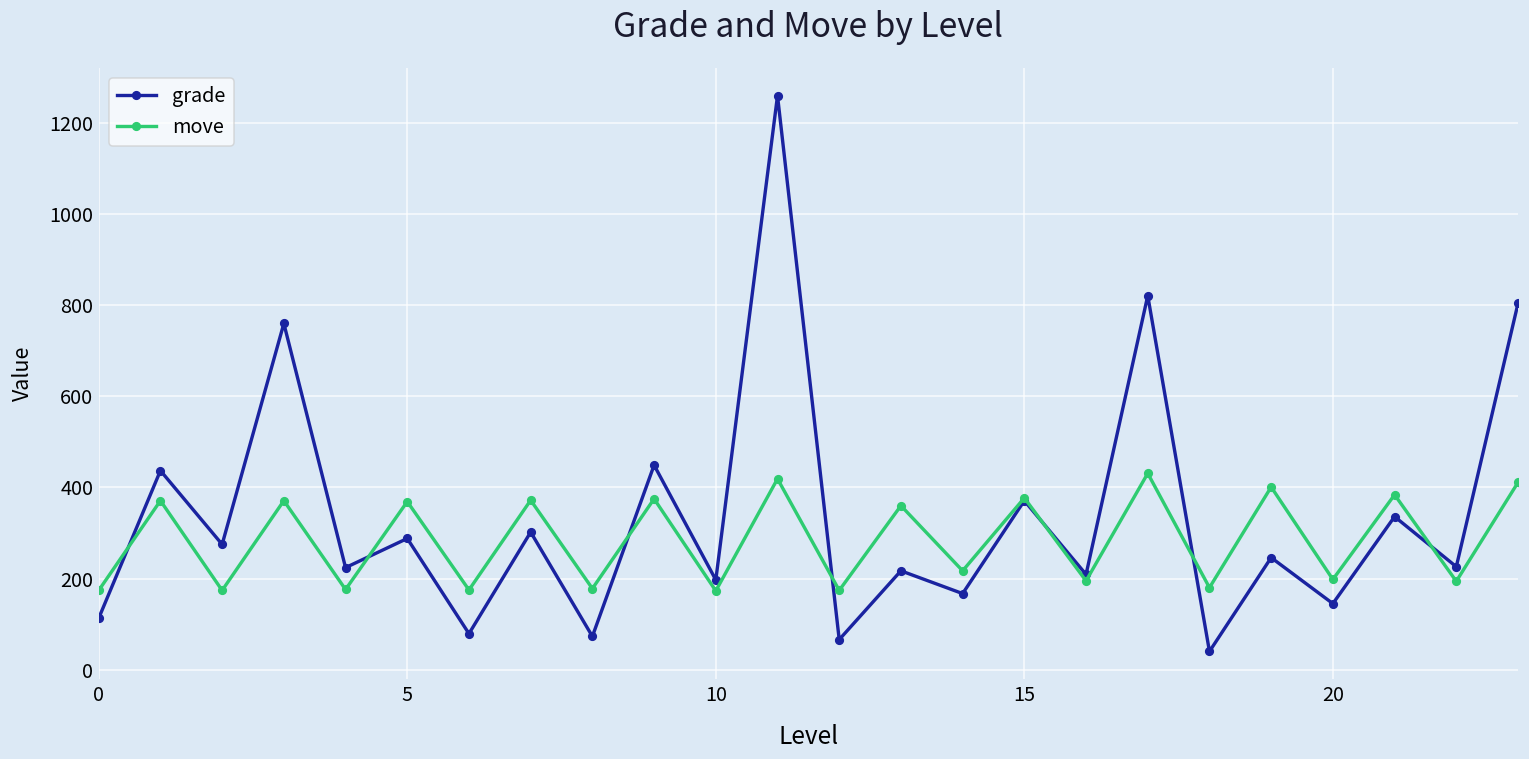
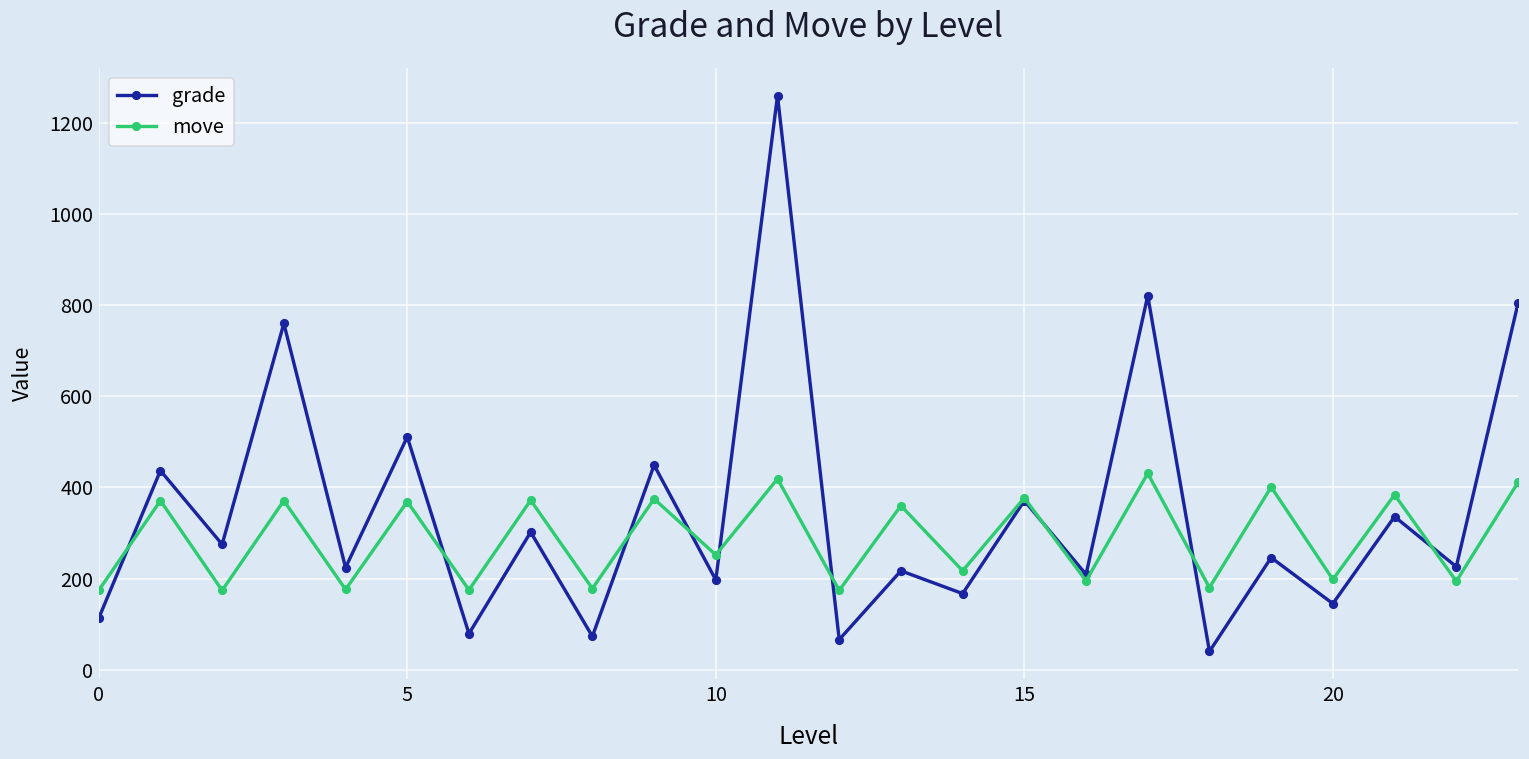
grade, 5: 290 -> 510
move, 10: 170 -> 250
